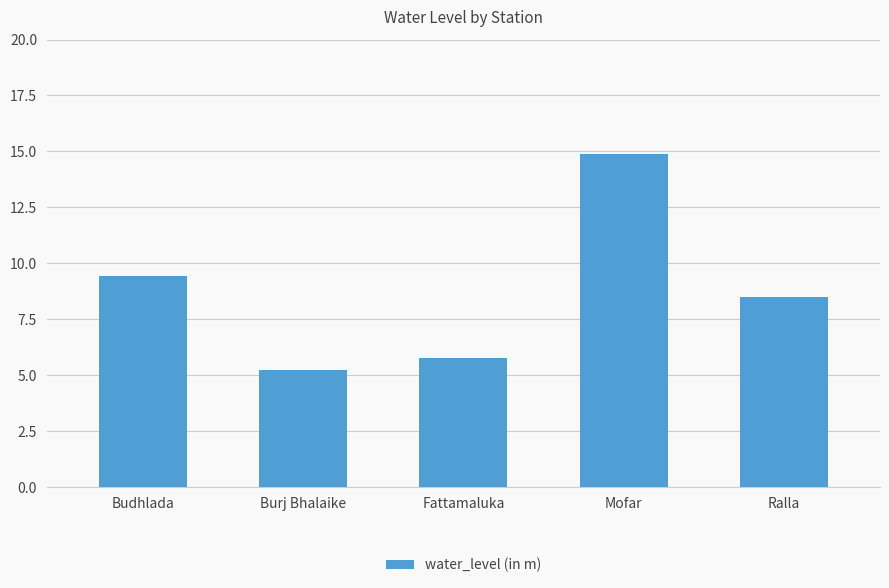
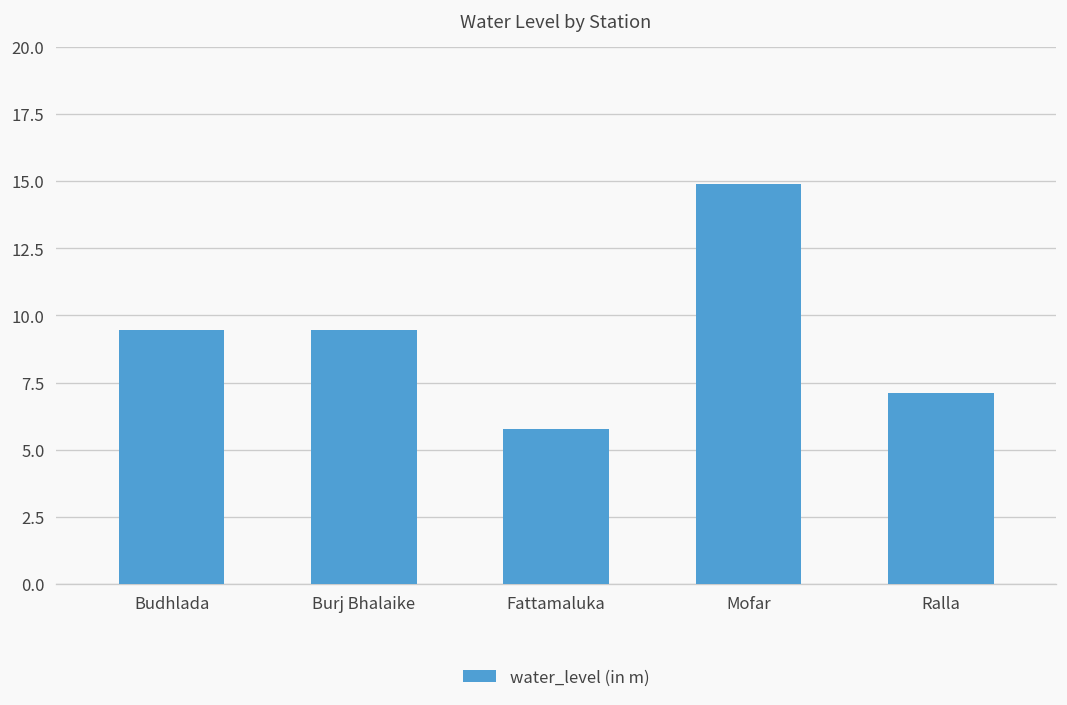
Burj Bhalaike: 5.2 -> 9.5
Ralla: 8.5 -> 7.1
